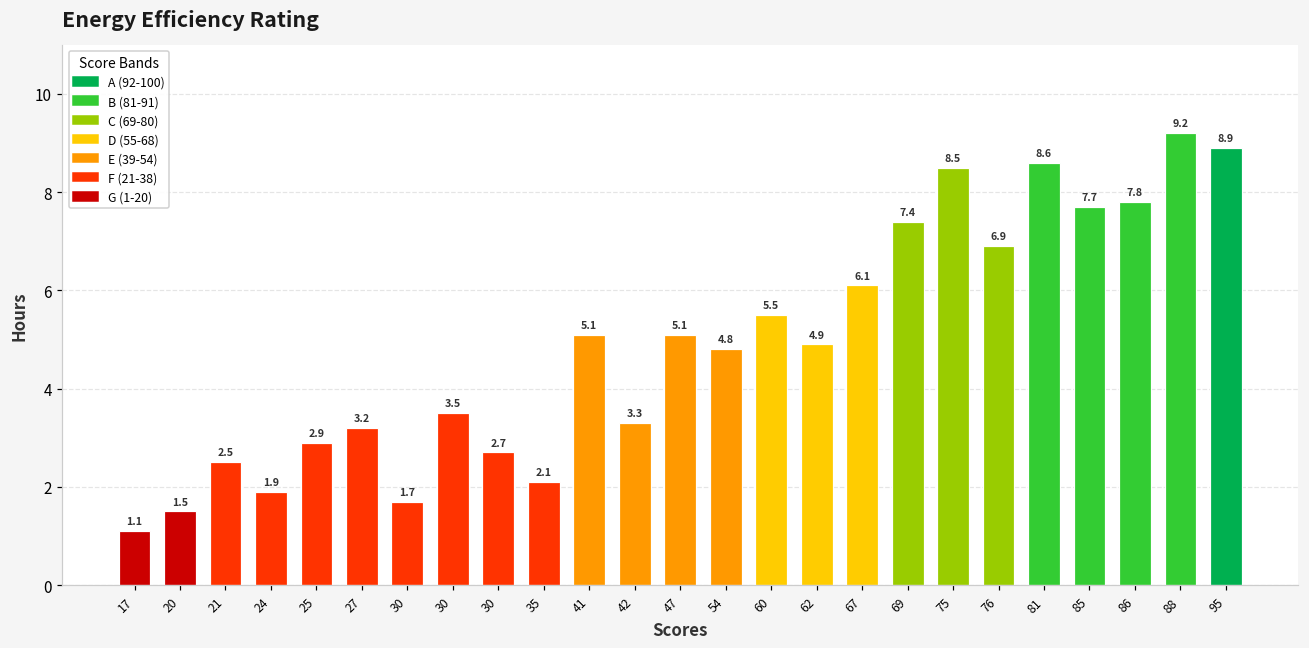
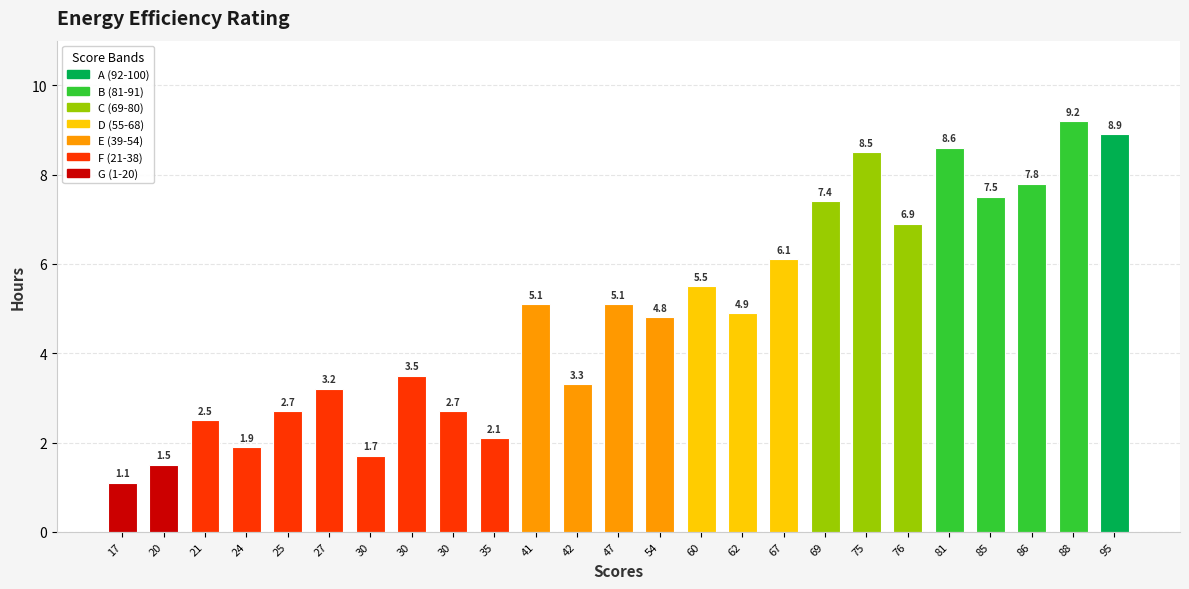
25: 2.9 -> 2.7
85: 7.7 -> 7.5
